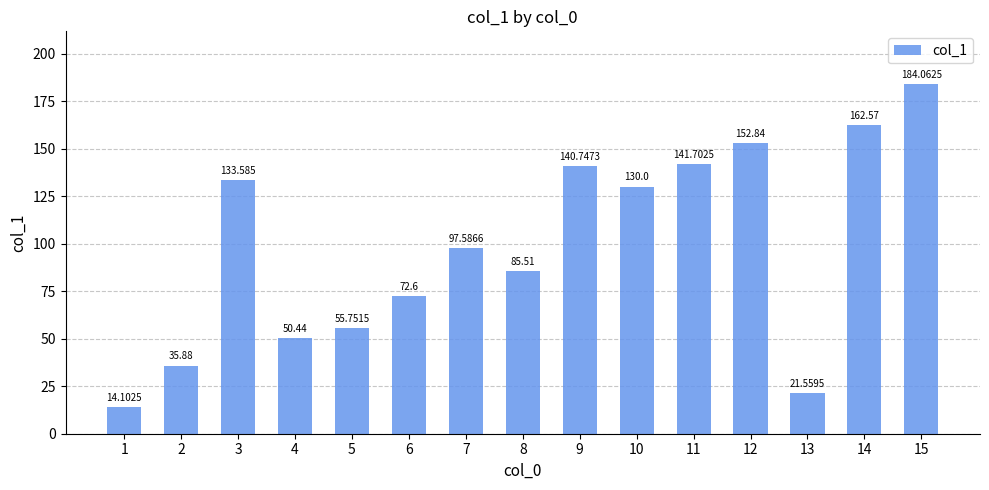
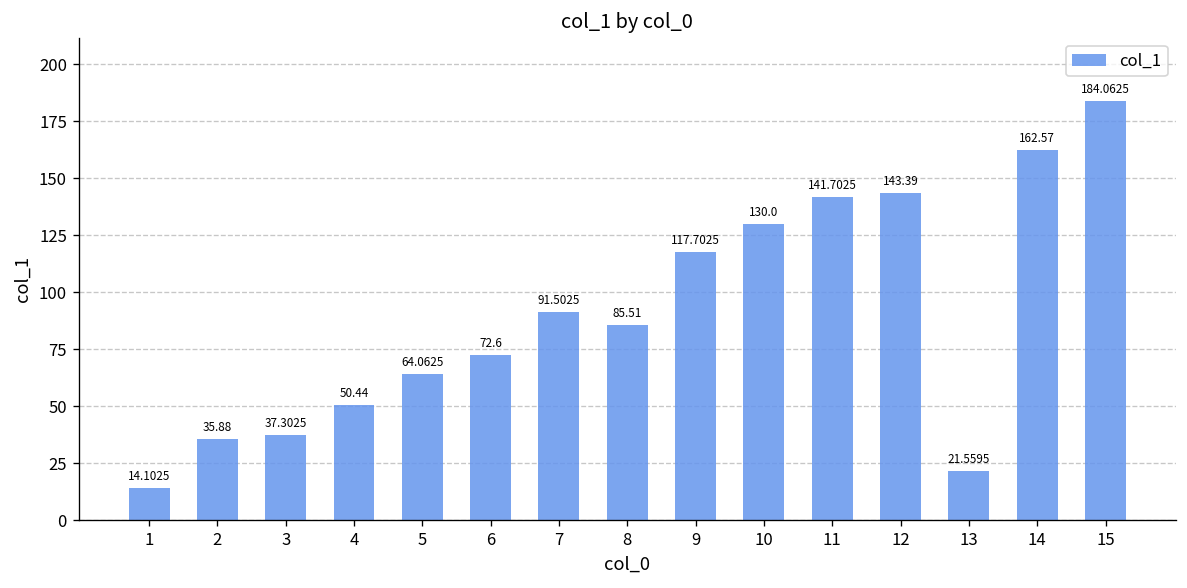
3: 133.585 -> 37.3025
5: 55.7515 -> 64.0625
7: 97.5866 -> 91.5025
9: 140.7473 -> 117.7025
12: 152.84 -> 143.39
